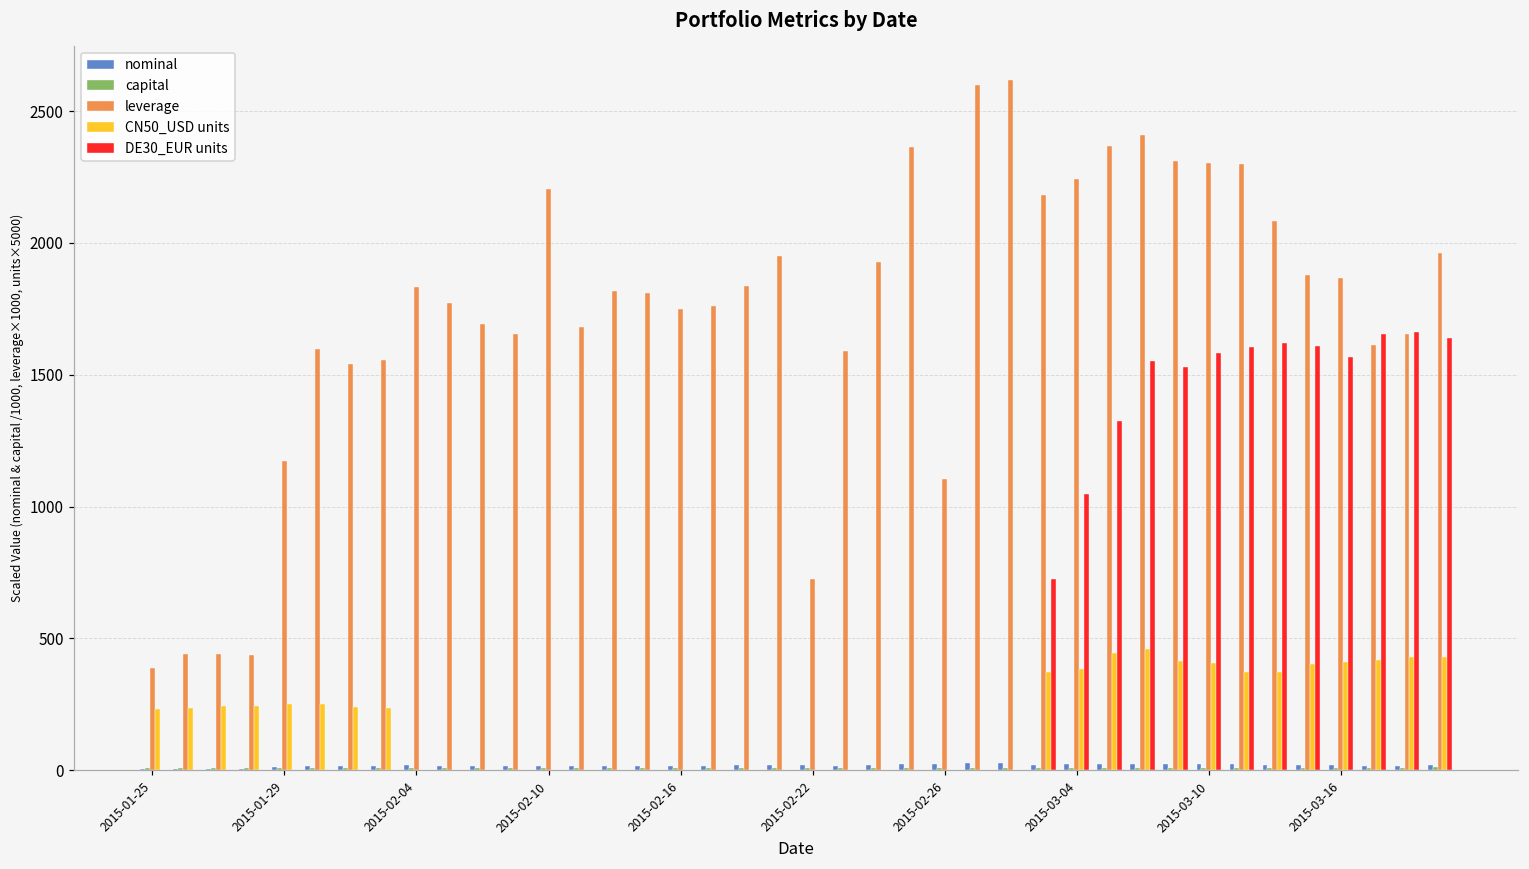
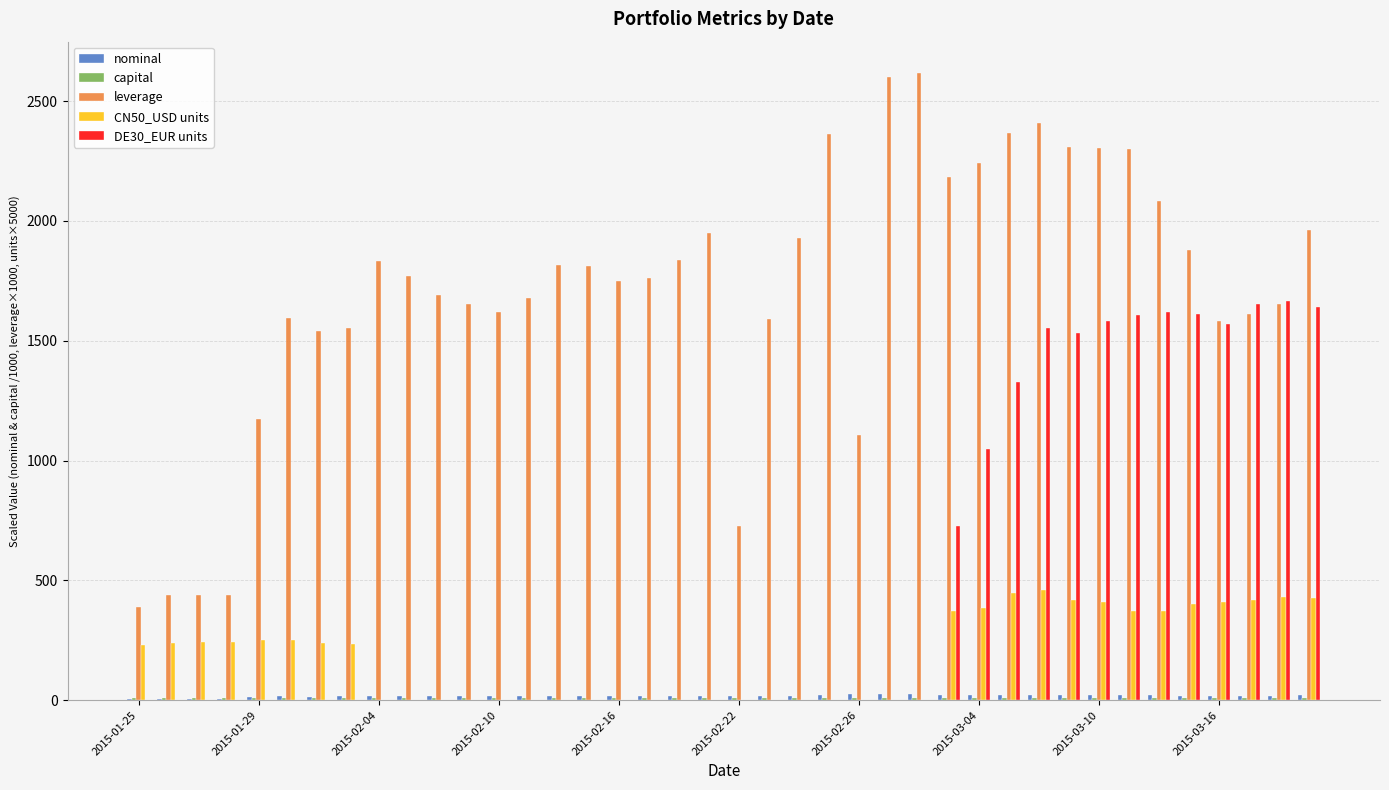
leverage, 2015-02-10: 2200 -> 1620
leverage, 2015-03-16: 1870 -> 1580
